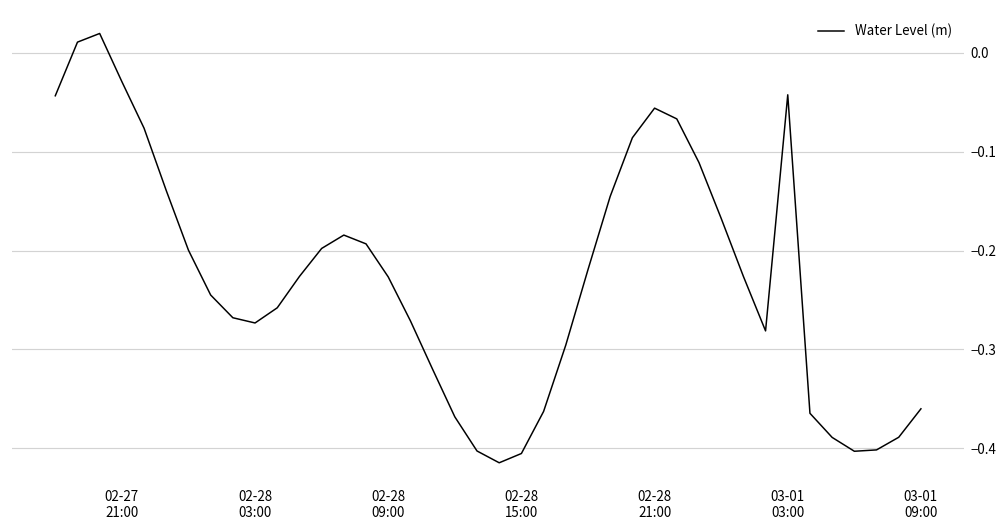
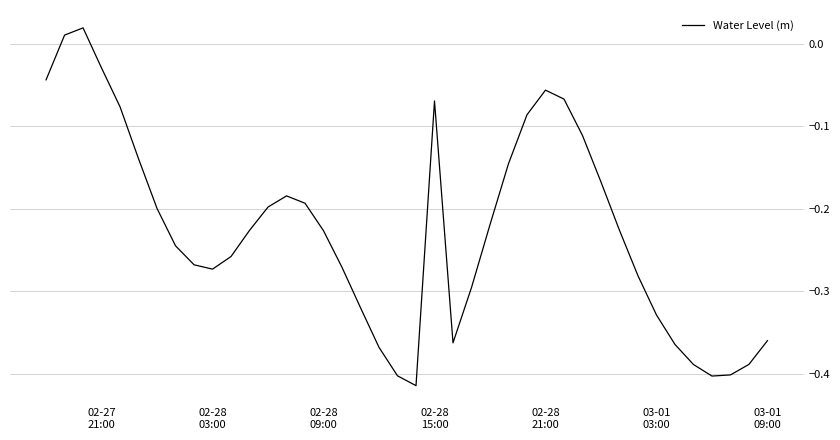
02-28 15:00: -0.41 -> -0.07
03-01 03:00: -0.04 -> -0.33
